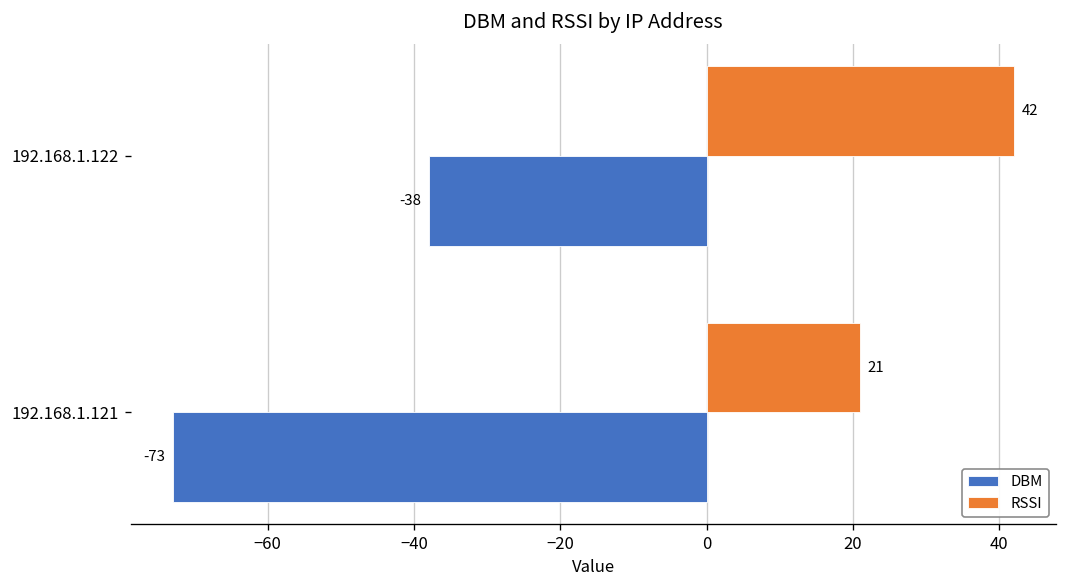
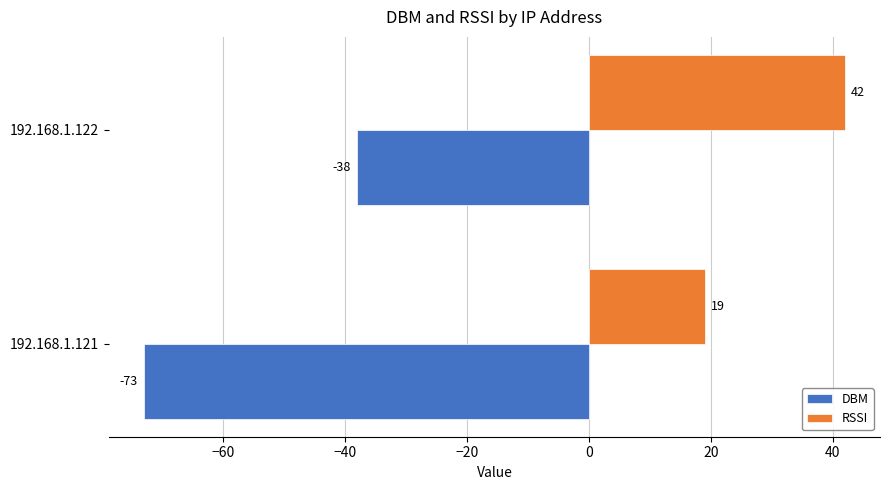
RSSI, 192.168.1.121: 21 -> 19
